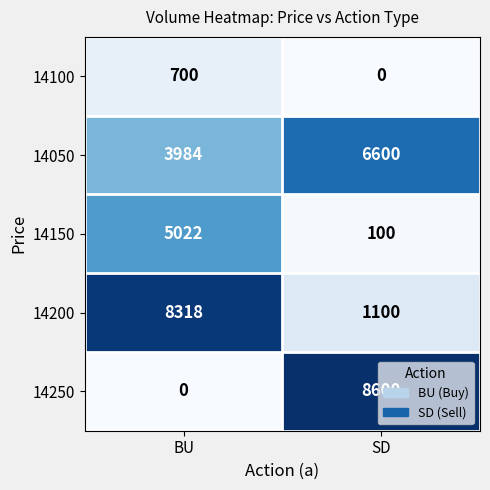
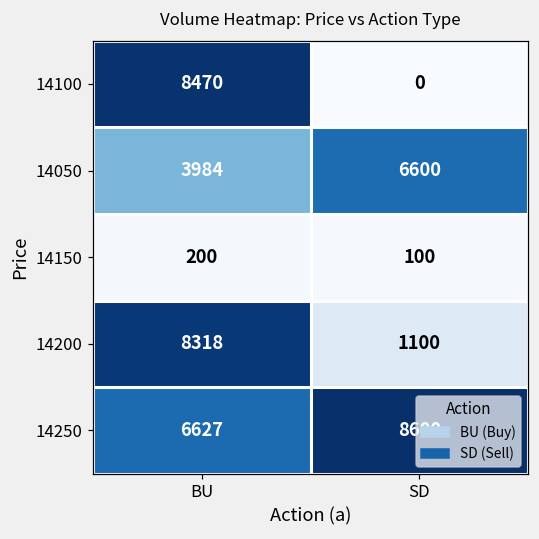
14100, BU: 700 -> 8470
14150, BU: 5022 -> 200
14250, BU: 0 -> 6627
